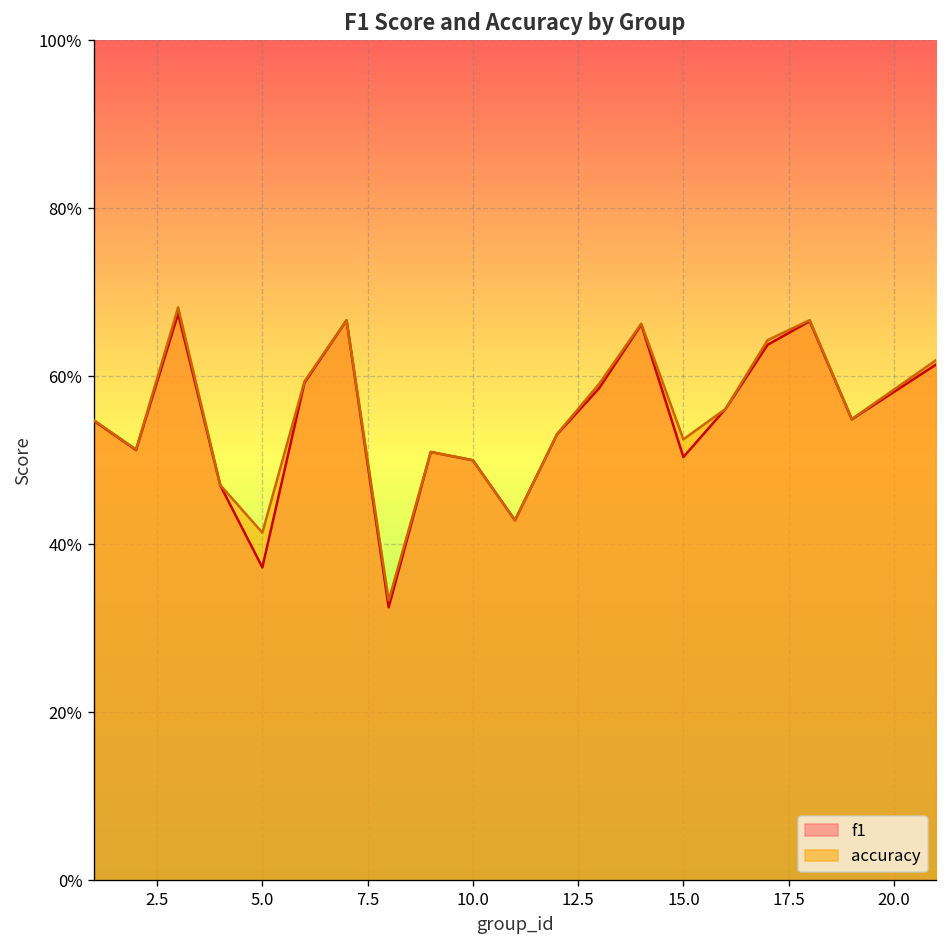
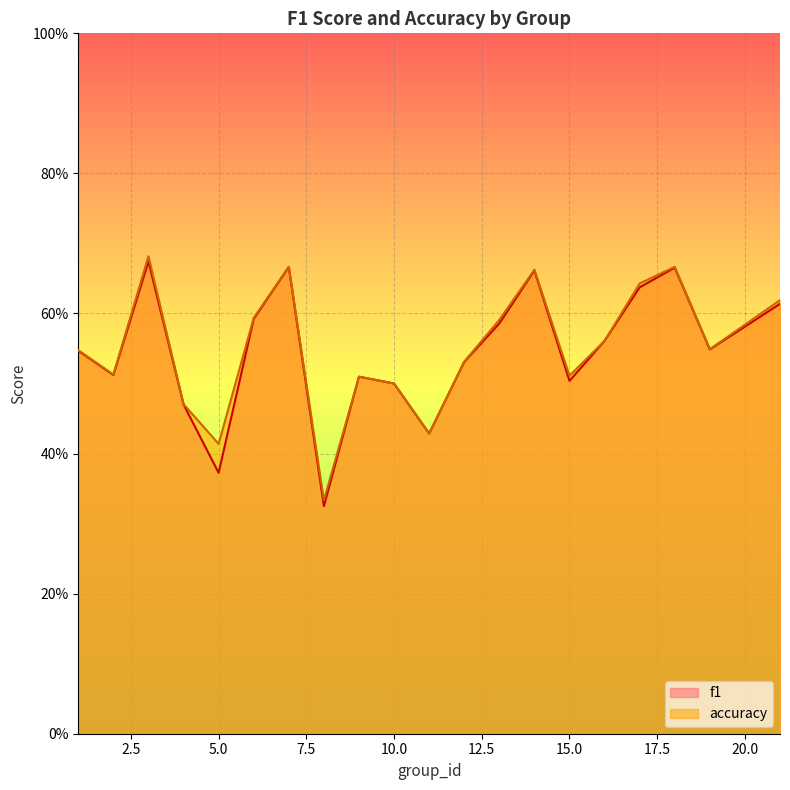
accuracy, 15.0: 52% -> 51%
